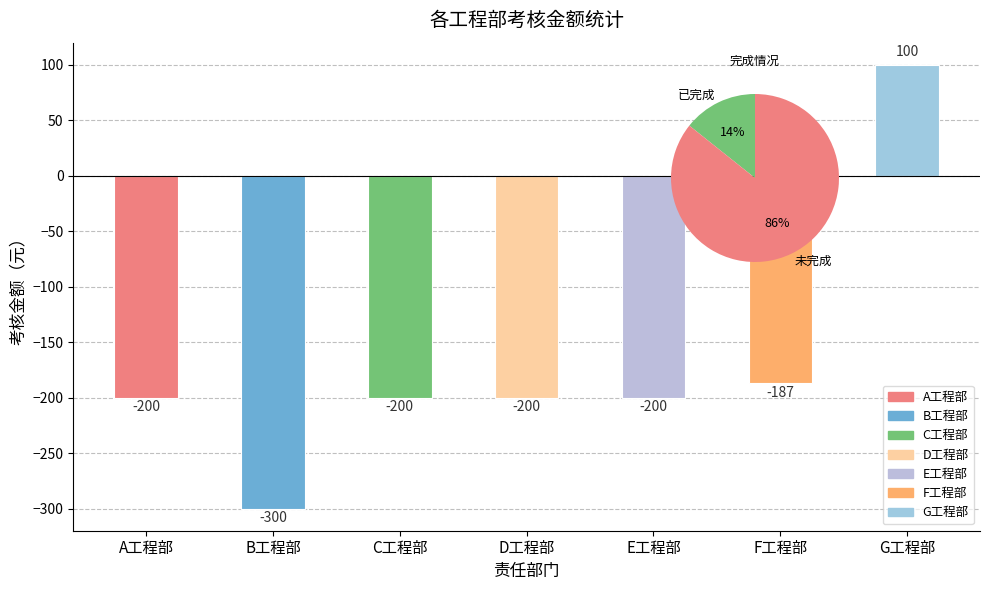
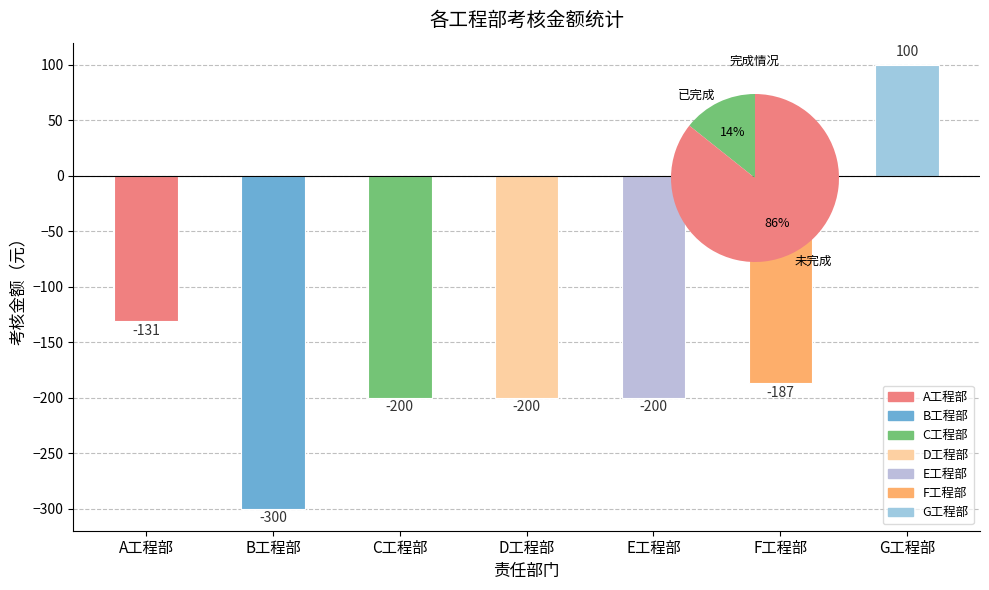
各工程部考核金额统计, A工程部: -200 -> -131
